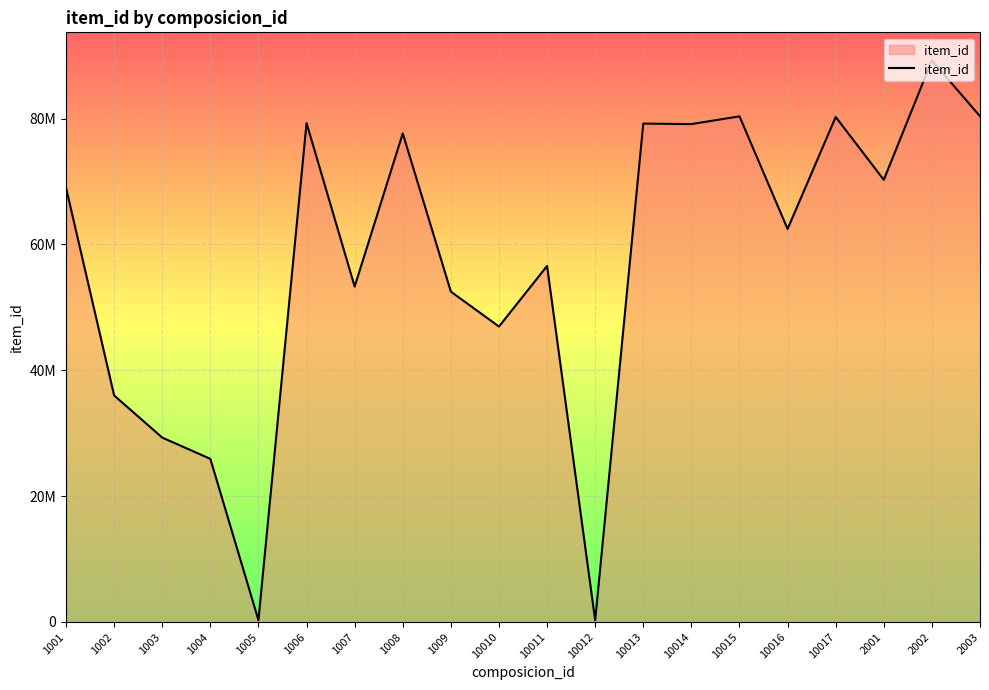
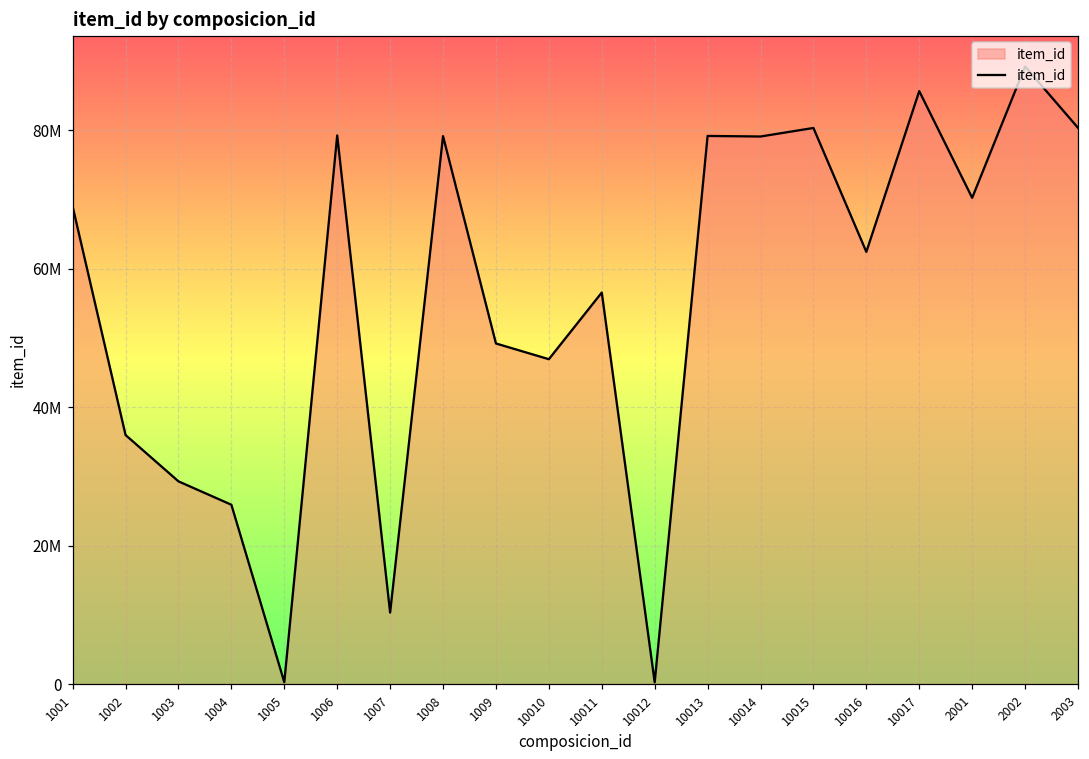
1007: 53000000 -> 10000000
1008: 78000000 -> 79000000
1009: 53000000 -> 49000000
10017: 80000000 -> 86000000
